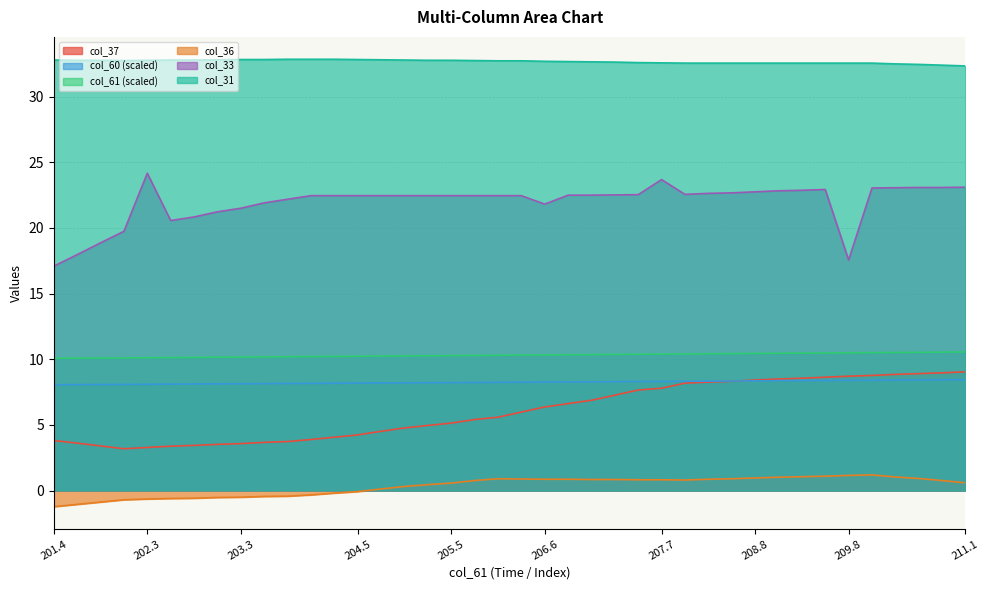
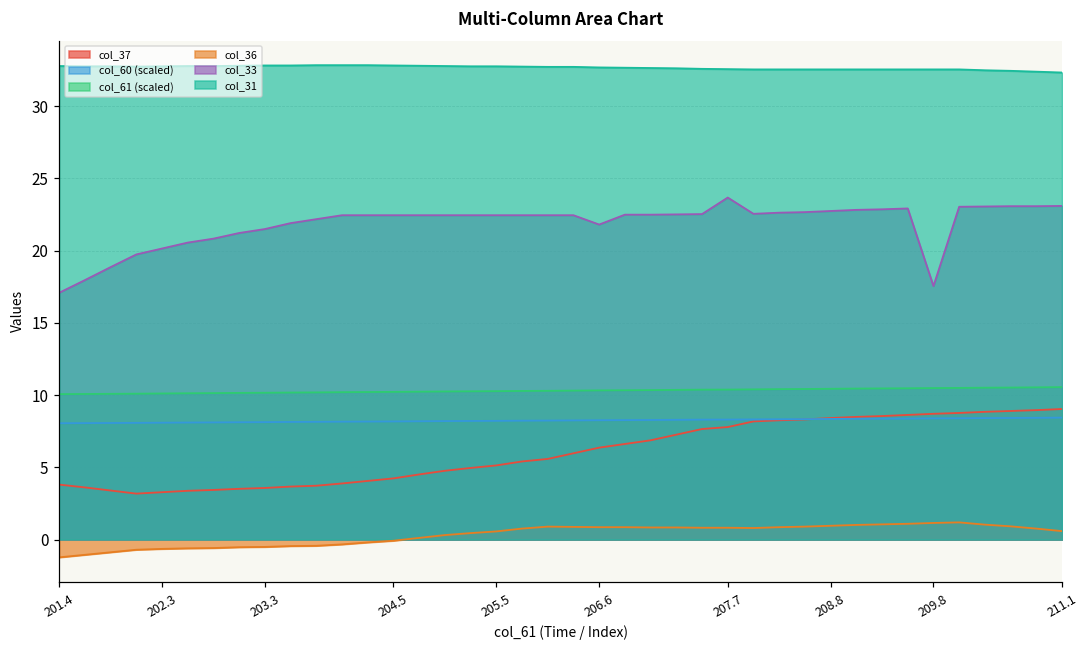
col_33, 202.3: 24.2 -> 20.2
